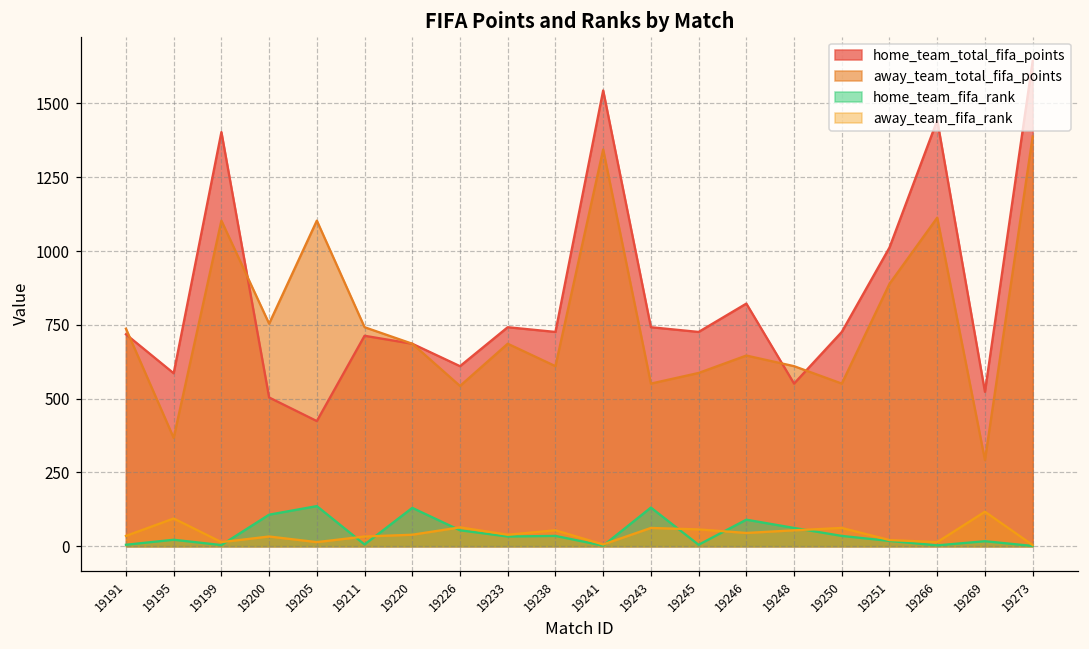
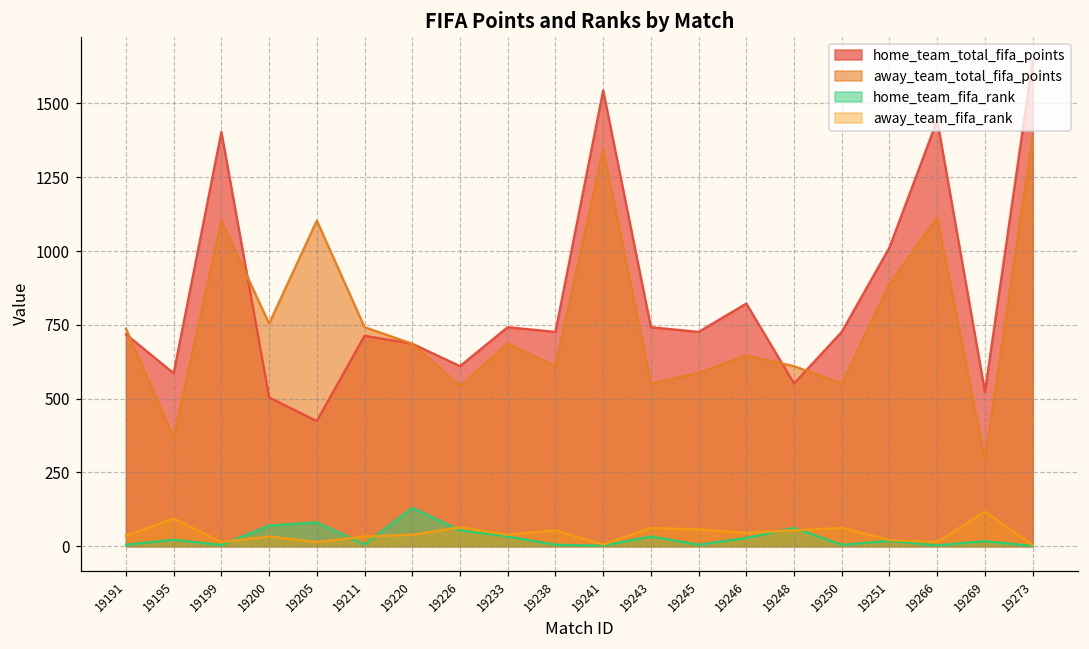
home_team_fifa_rank, 19200: 110 -> 70
home_team_fifa_rank, 19205: 140 -> 80
home_team_fifa_rank, 19238: 40 -> 10
home_team_fifa_rank, 19243: 130 -> 30
home_team_fifa_rank, 19246: 90 -> 30
home_team_fifa_rank, 19250: 40 -> 10
